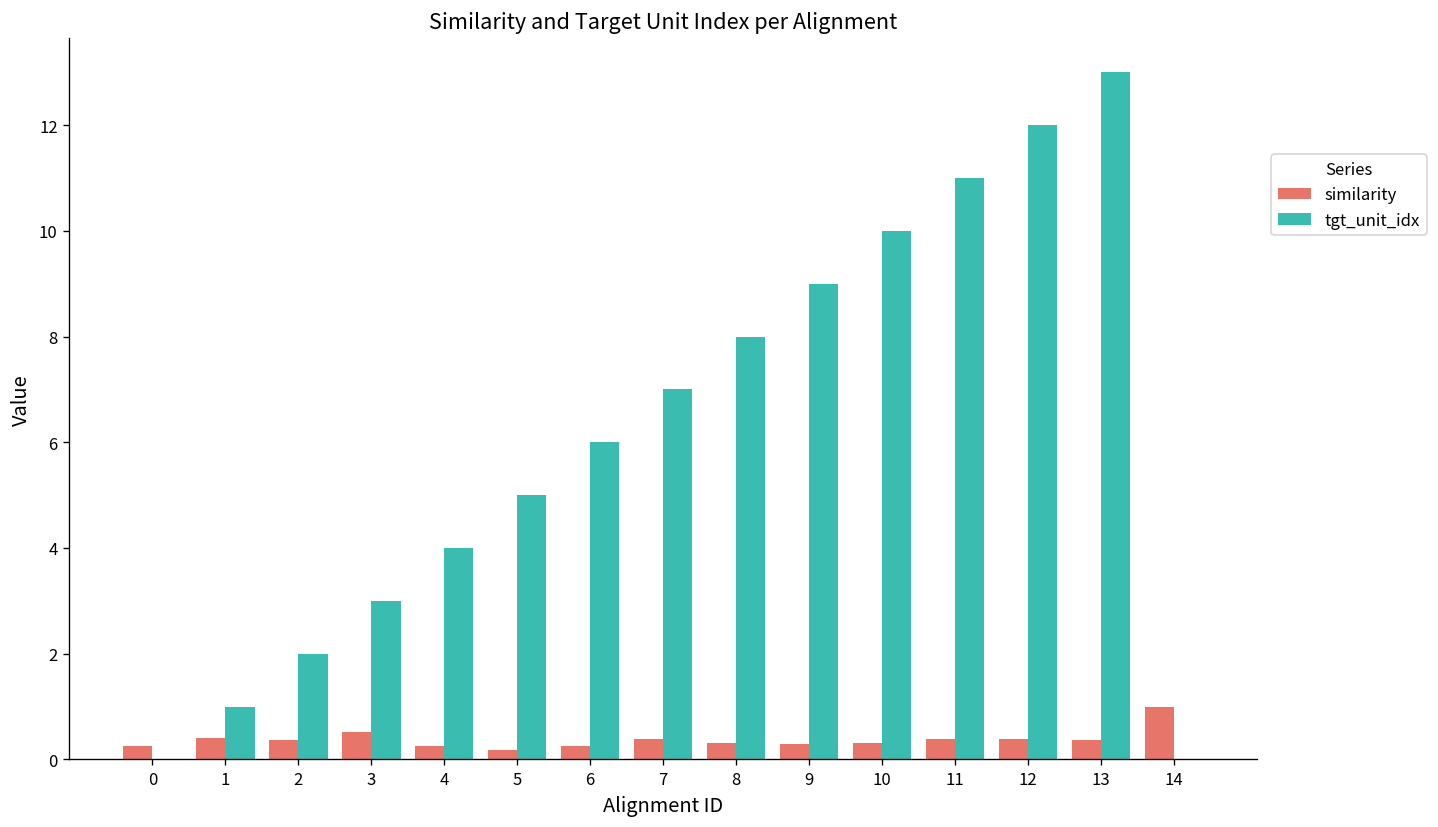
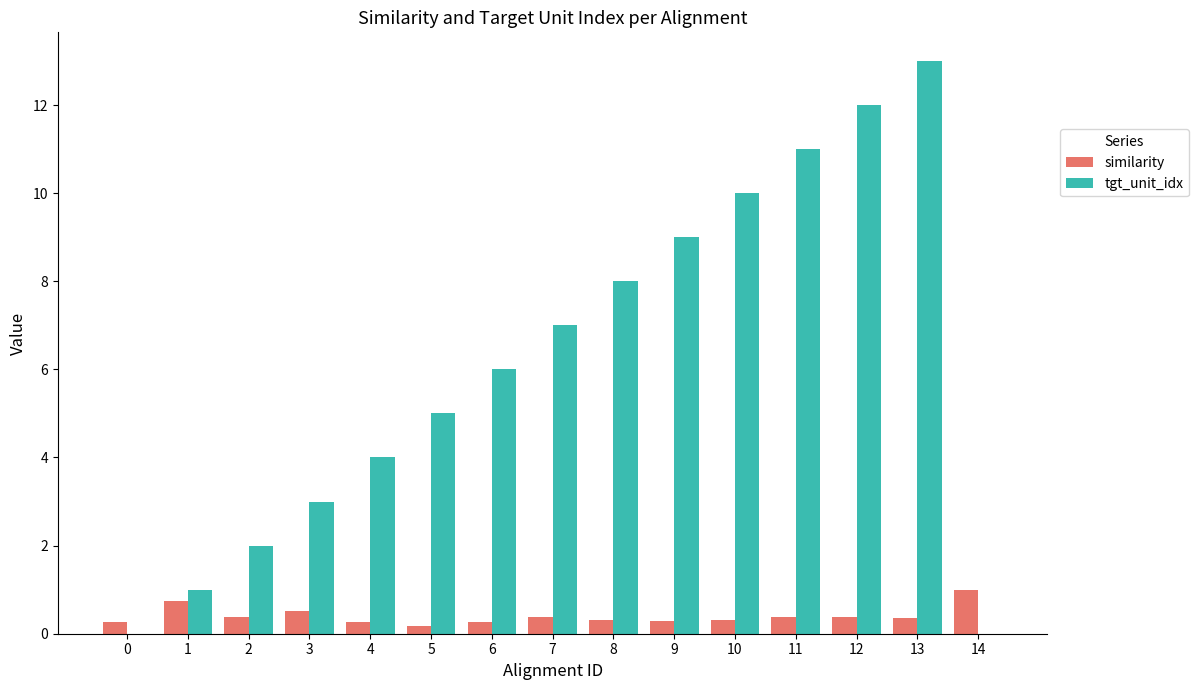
similarity, 1: 0.4 -> 0.7
